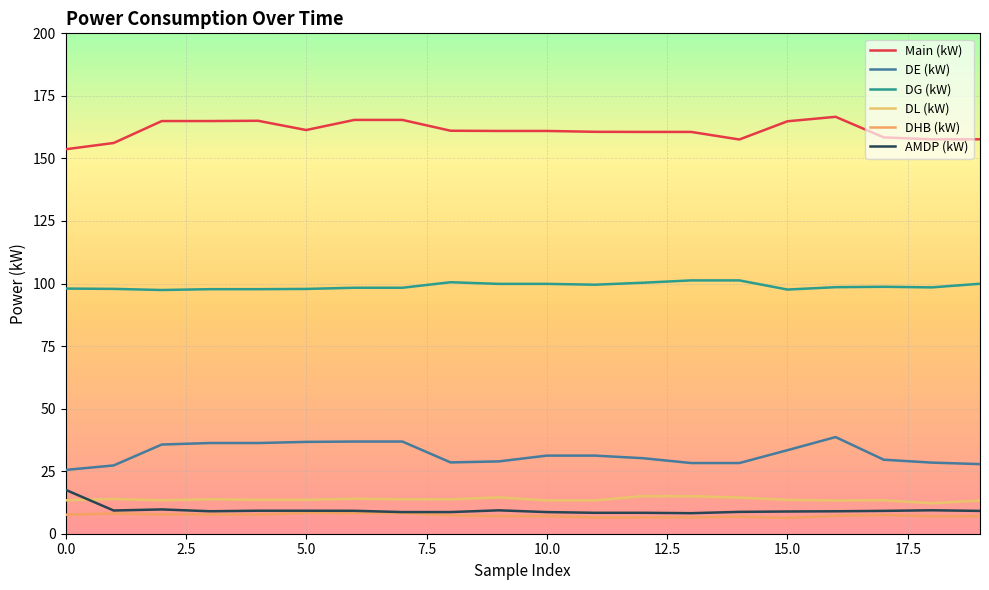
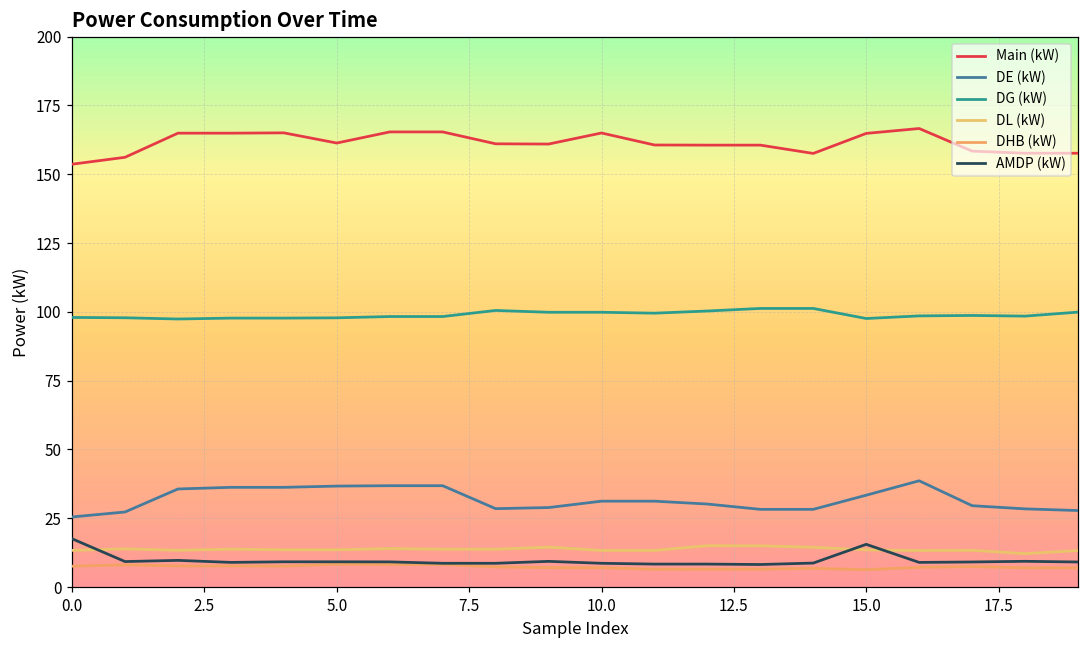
Main (kW), 10.0: 161 -> 165
AMDP (kW), 15.0: 9 -> 16
